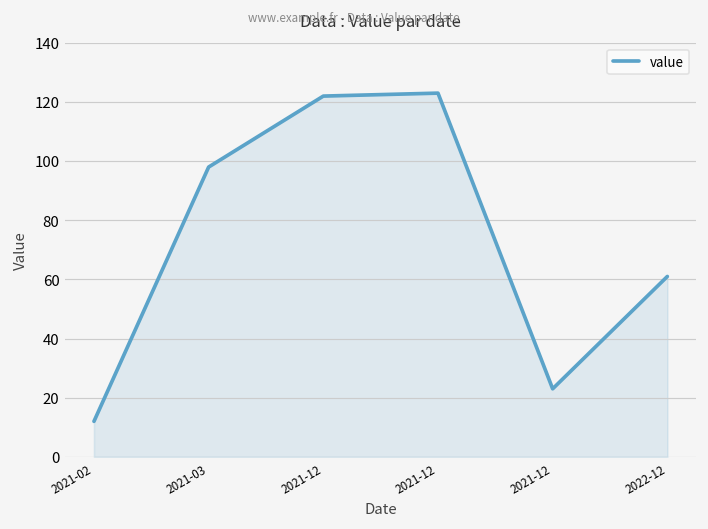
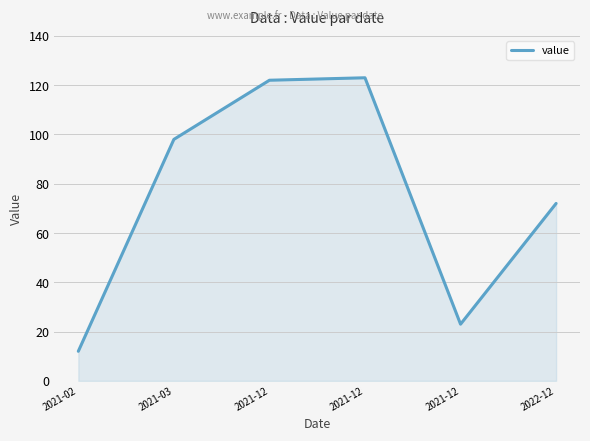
2022-12: 61 -> 72
